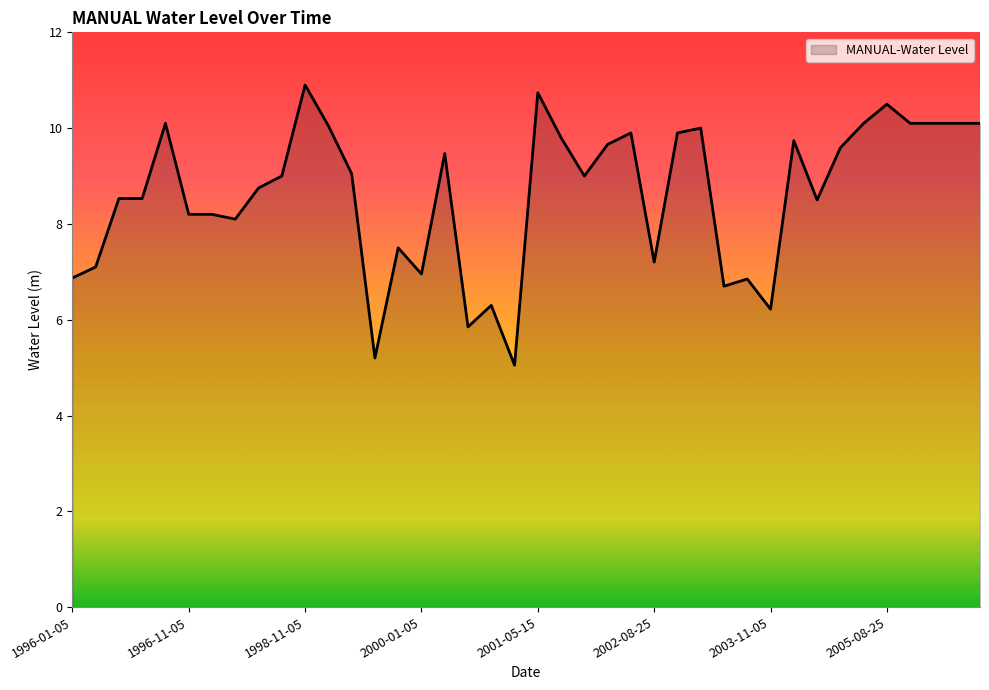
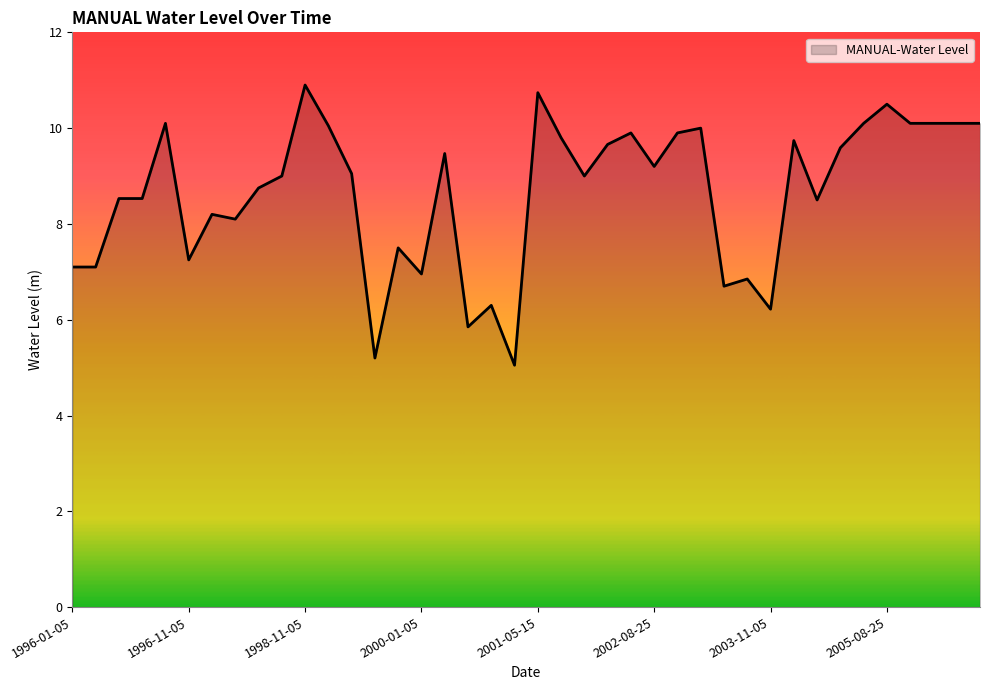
1996-01-05: 6.9 -> 7.1
1996-11-05: 8.2 -> 7.2
2002-08-25: 7.2 -> 9.2
